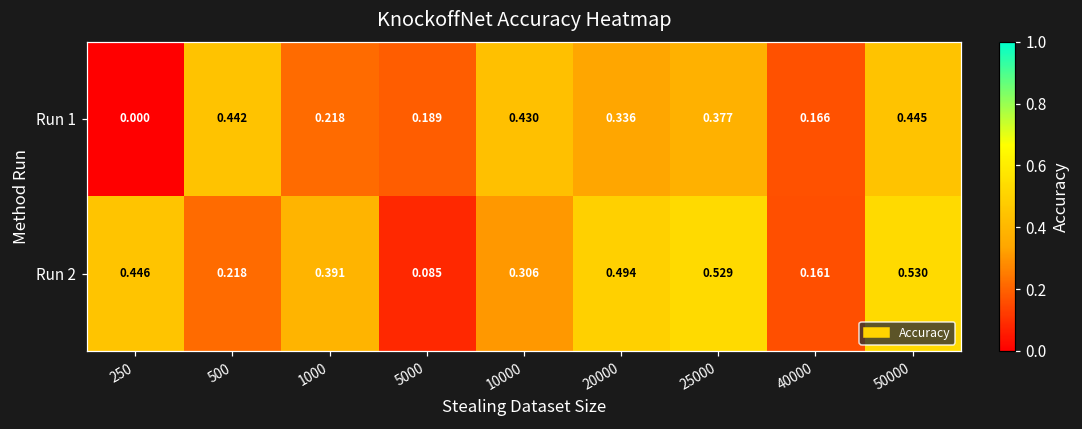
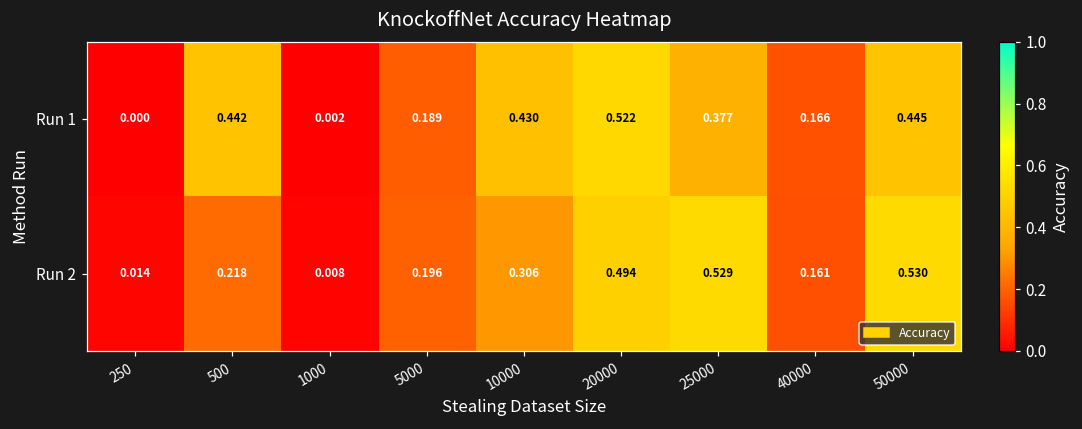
Run 1, 1000: 0.218 -> 0.002
Run 1, 20000: 0.336 -> 0.522
Run 2, 250: 0.446 -> 0.014
Run 2, 1000: 0.391 -> 0.008
Run 2, 5000: 0.085 -> 0.196
